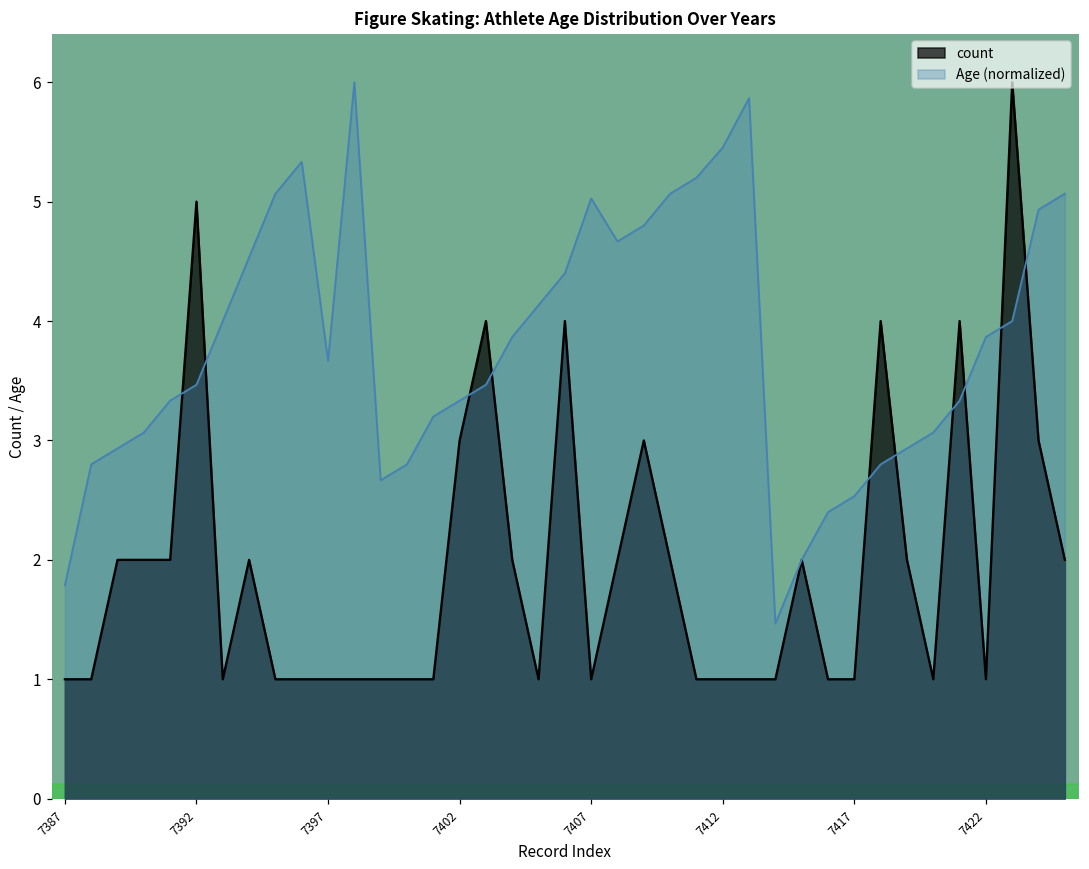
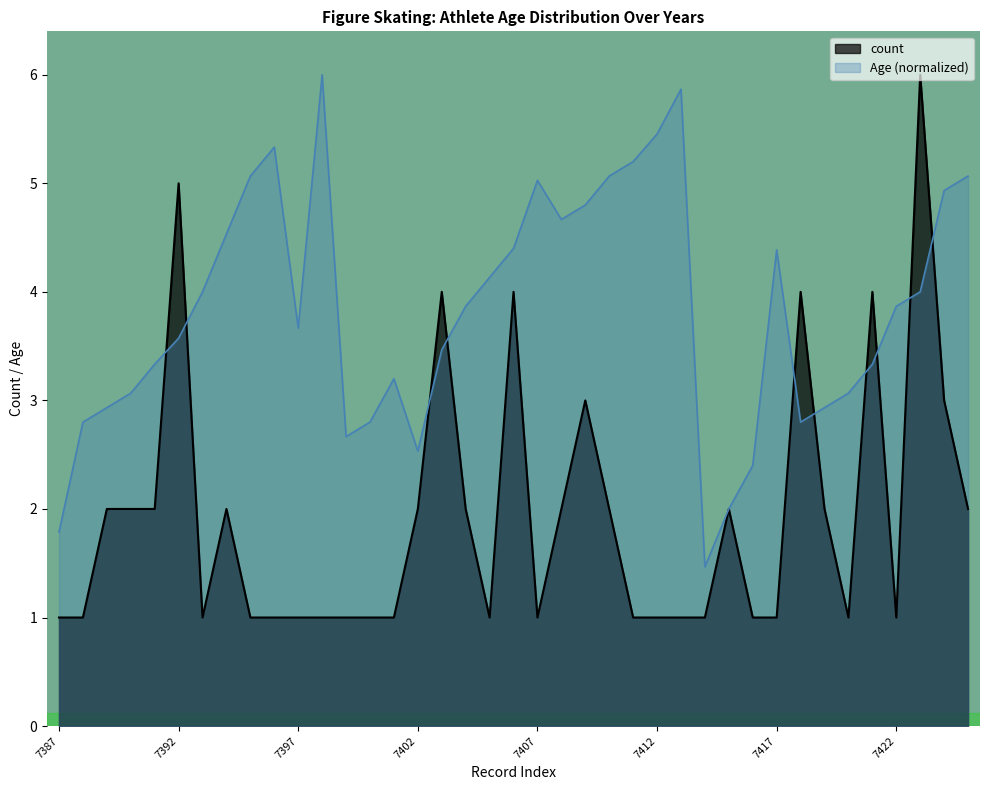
Age (normalized), 7392: 3.47 -> 3.57
count, 7402: 3 -> 2
Age (normalized), 7402: 3.33 -> 2.53
Age (normalized), 7417: 2.53 -> 4.39
